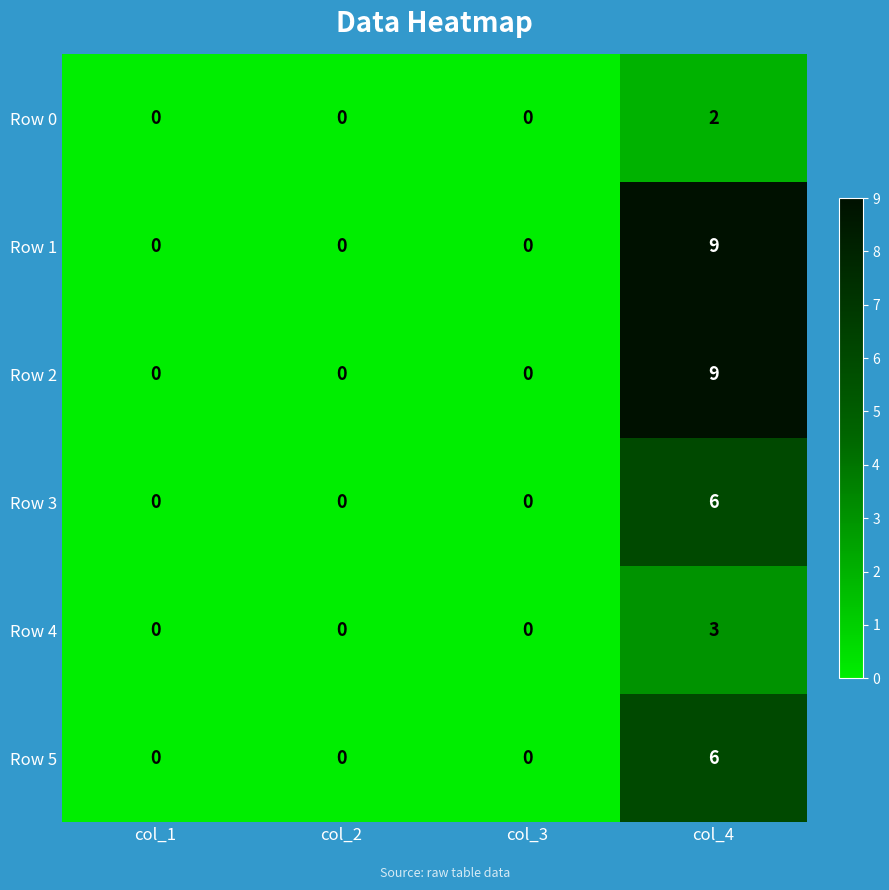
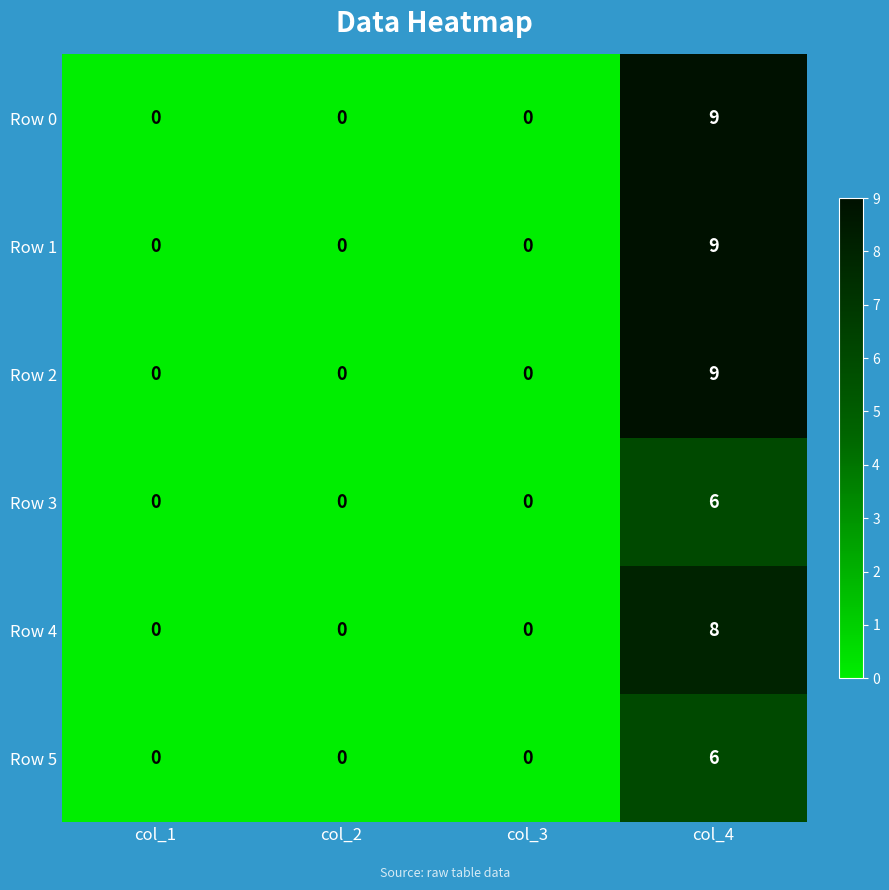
Row 0, col_4: 2 -> 9
Row 4, col_4: 3 -> 8
